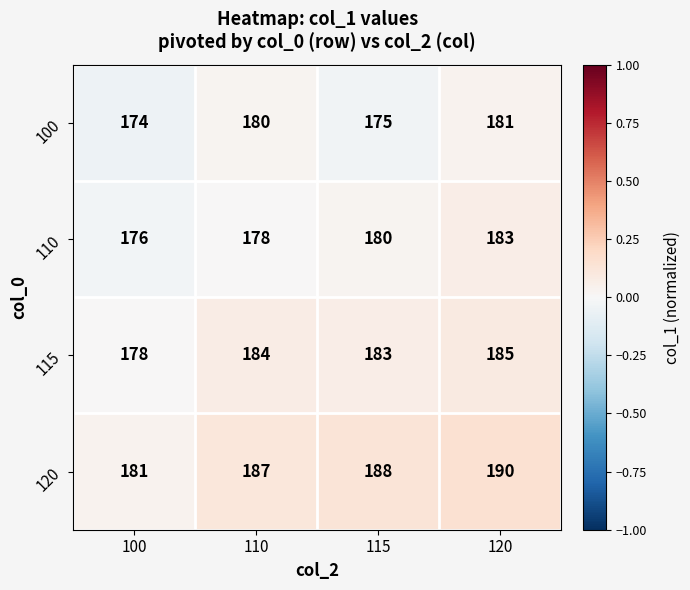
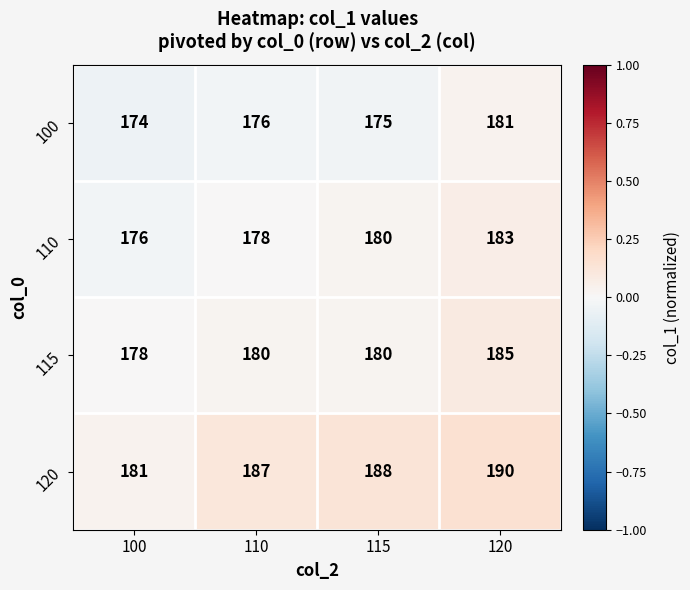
100, 110: 180 -> 176
115, 110: 184 -> 180
115, 115: 183 -> 180
